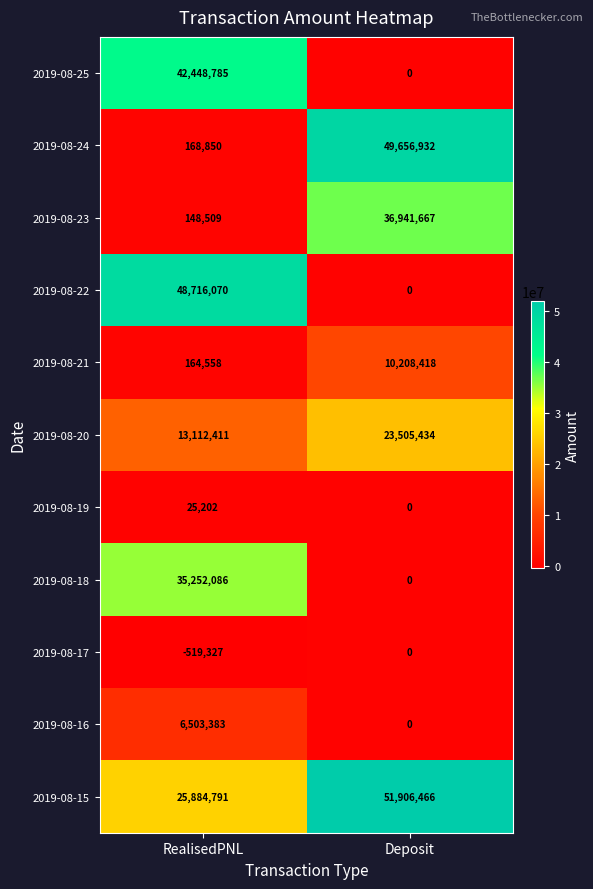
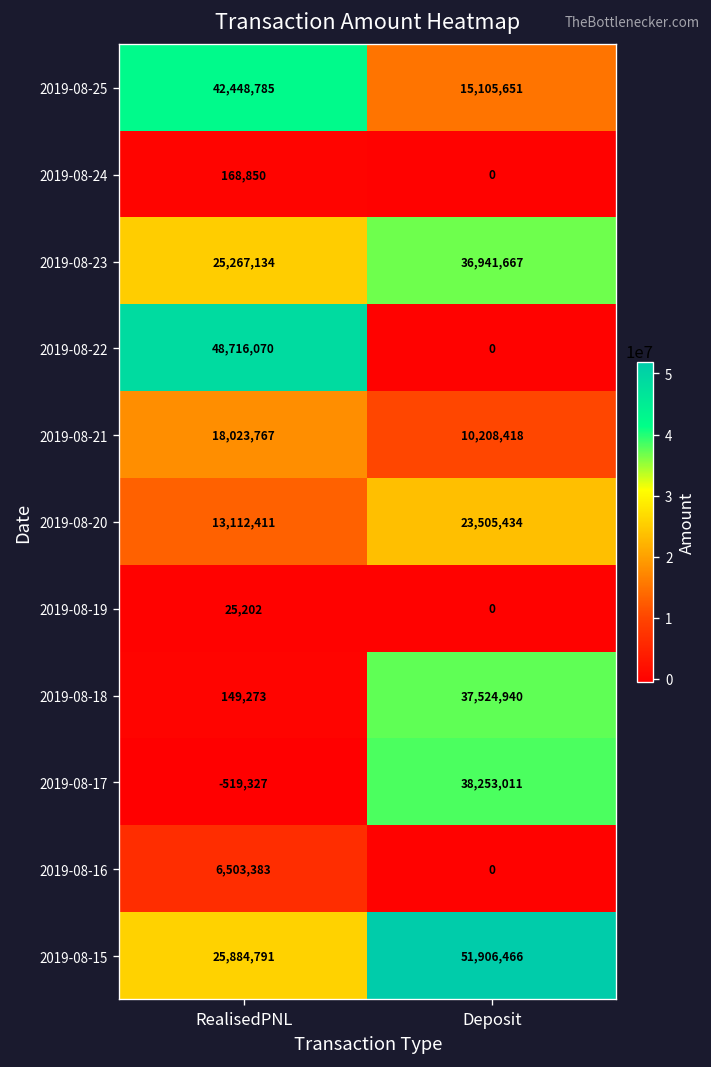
2019-08-25, Deposit: 0 -> 15,105,651
2019-08-24, Deposit: 49,656,932 -> 0
2019-08-23, RealisedPNL: 148,509 -> 25,267,134
2019-08-21, RealisedPNL: 164,558 -> 18,023,767
2019-08-18, RealisedPNL: 35,252,086 -> 149,273
2019-08-18, Deposit: 0 -> 37,524,940
2019-08-17, Deposit: 0 -> 38,253,011
